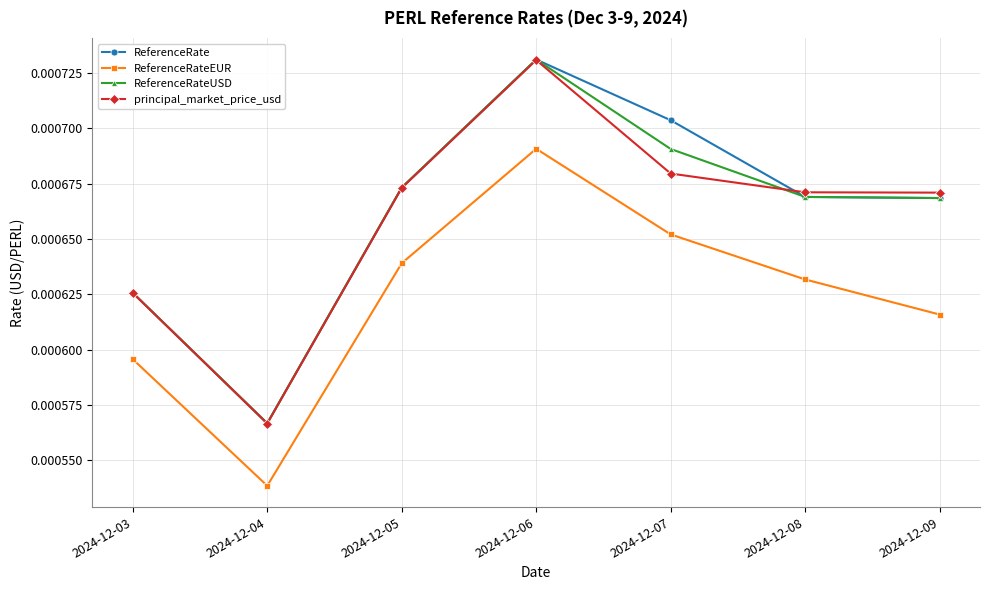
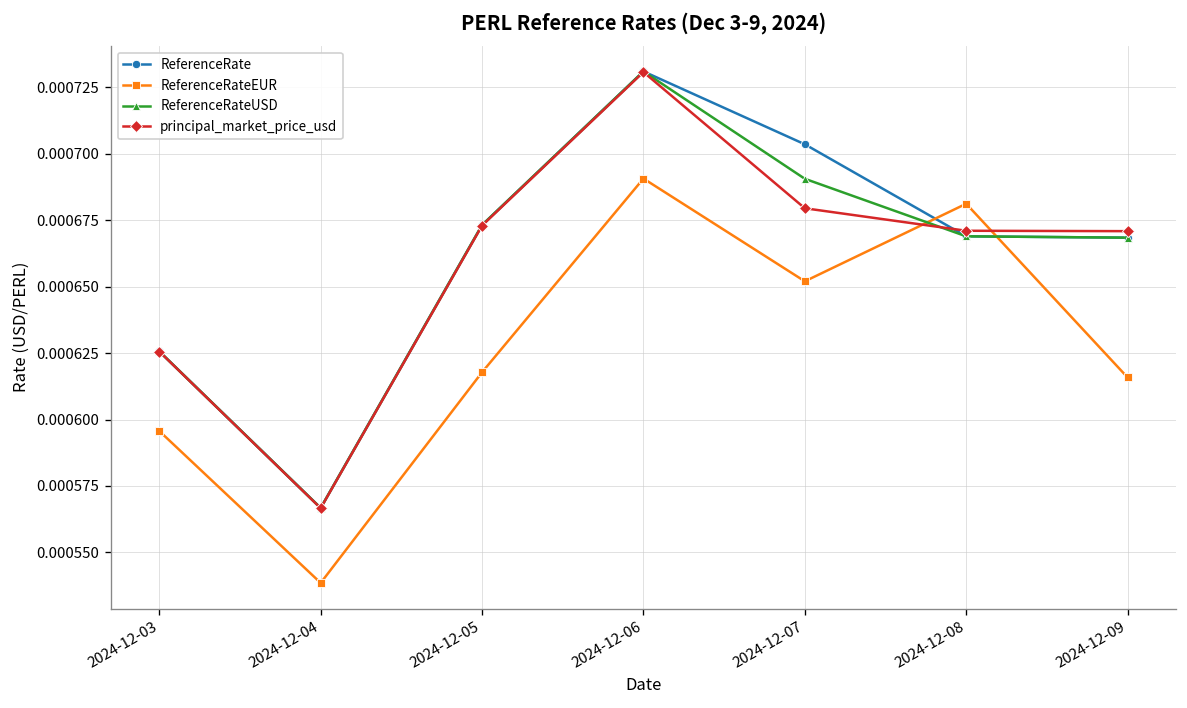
ReferenceRateEUR, 2024-12-05: 0.000639 -> 0.000618
ReferenceRateEUR, 2024-12-08: 0.000632 -> 0.000681
